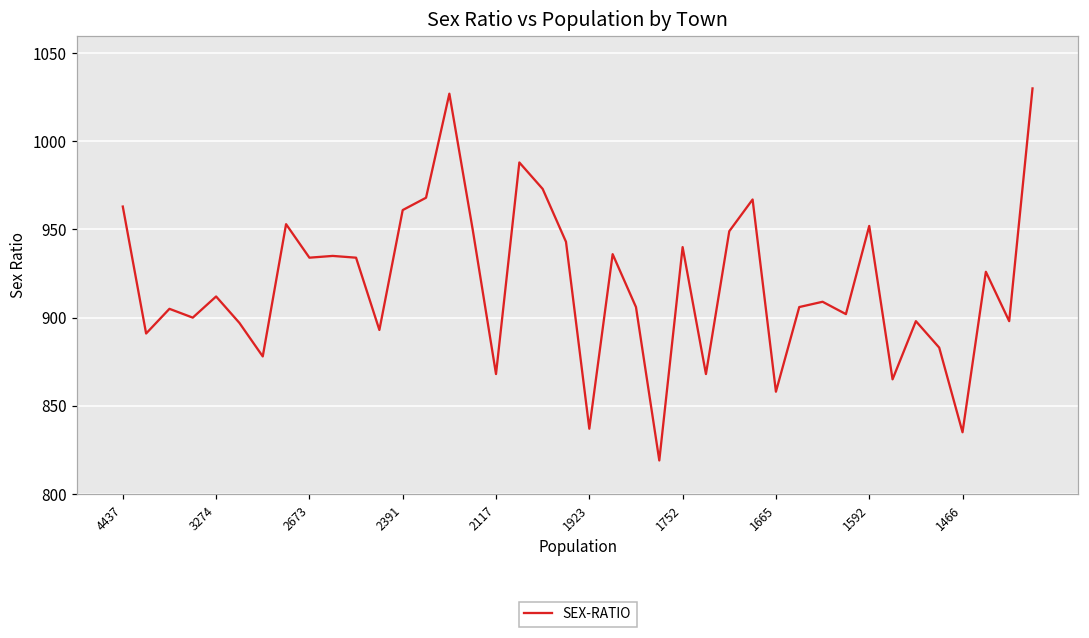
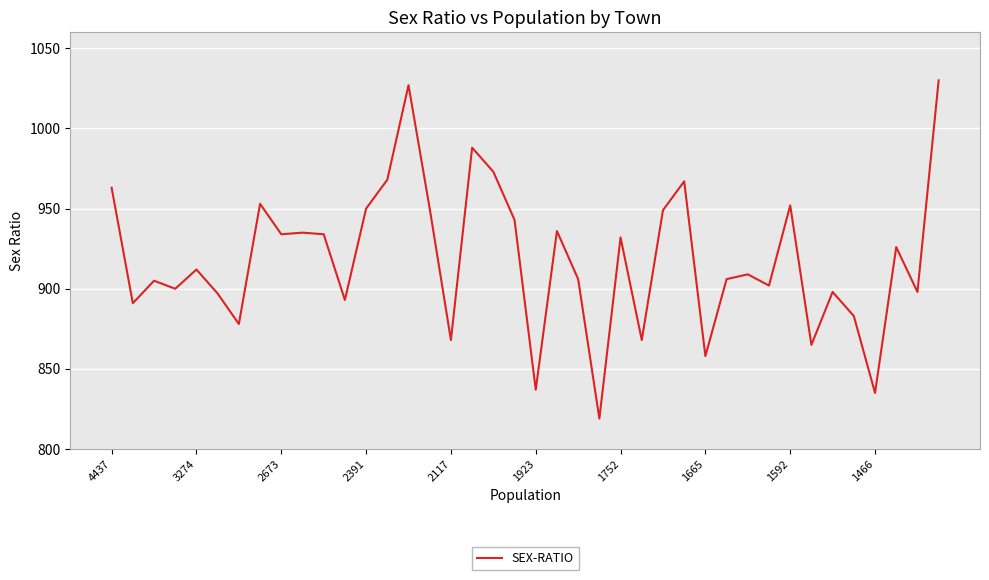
2391: 961 -> 950
1752: 940 -> 932
